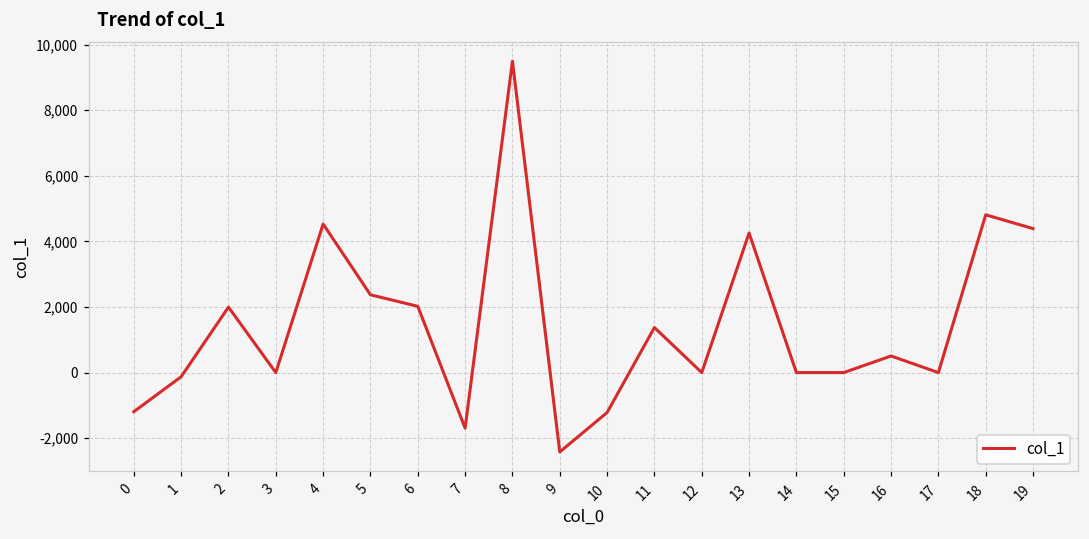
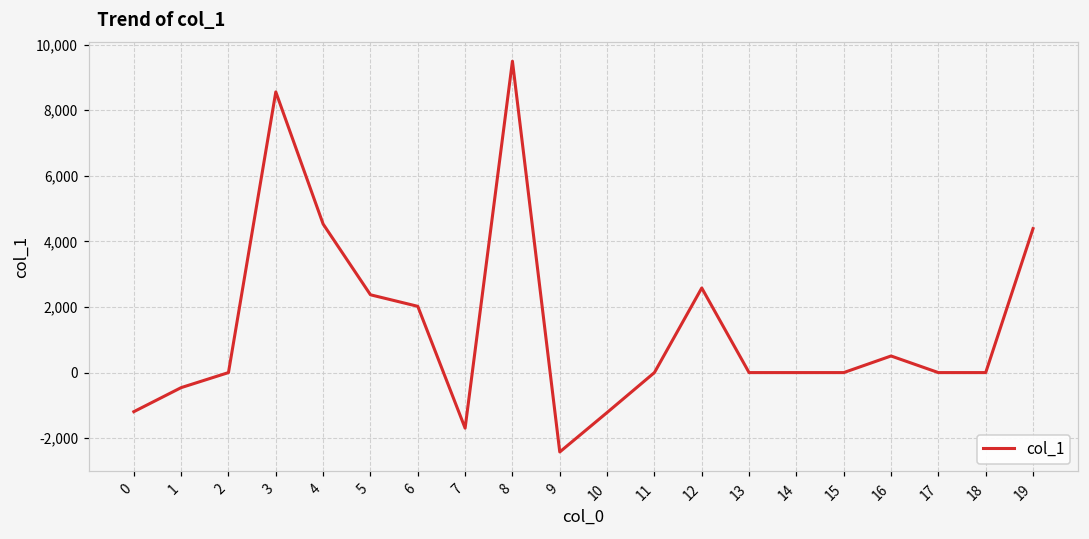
1: -100 -> -500
2: 2,000 -> 0
3: 0 -> 8,600
11: 1,400 -> 0
12: 0 -> 2,600
13: 4,300 -> 0
18: 4,800 -> 0
